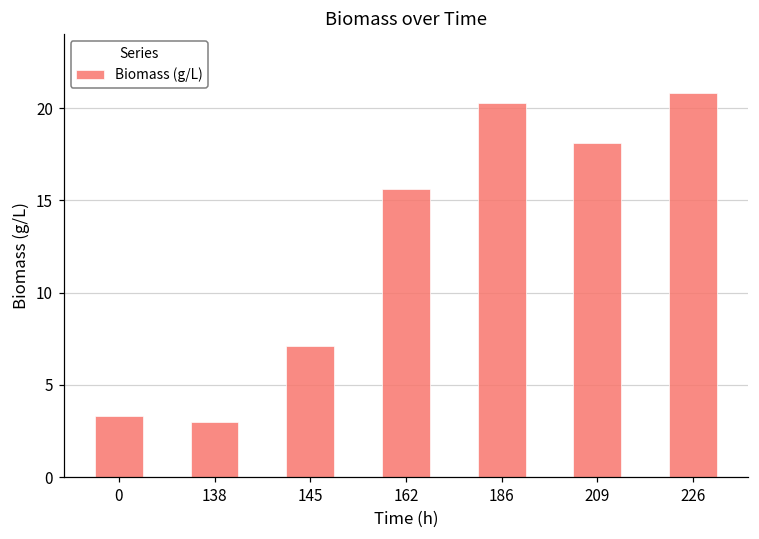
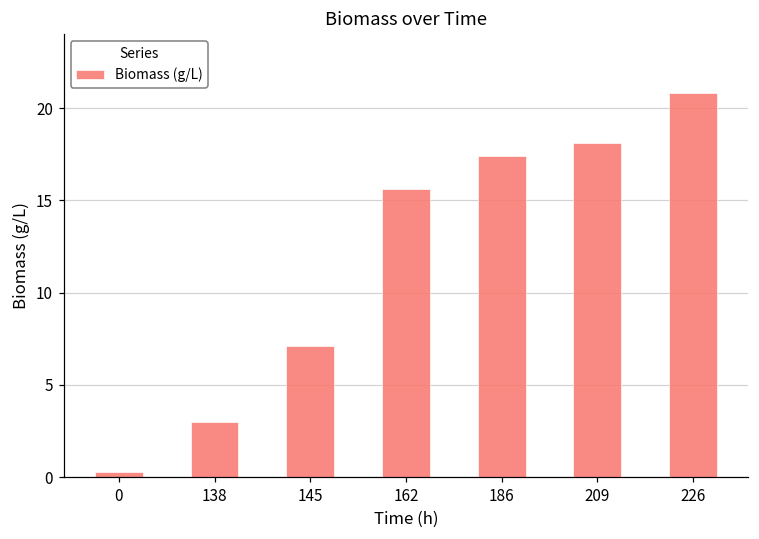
0: 3.3 -> 0.3
186: 20.3 -> 17.4
